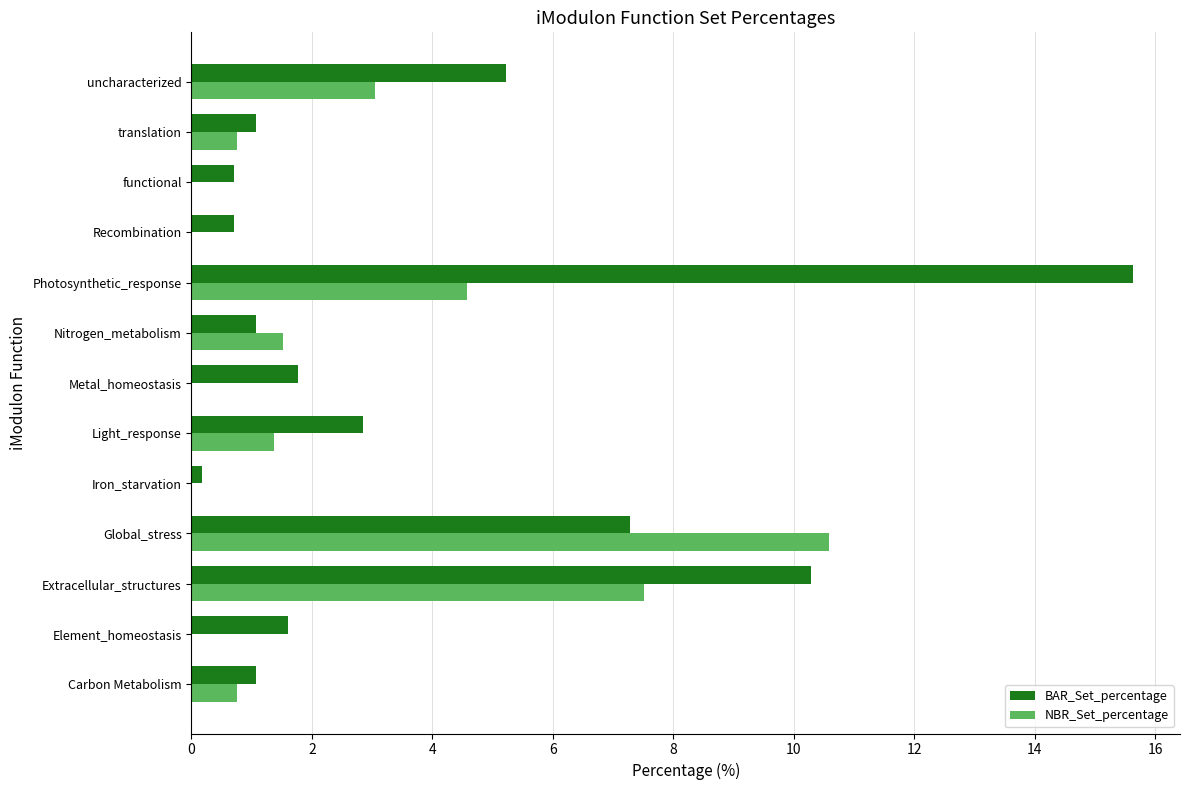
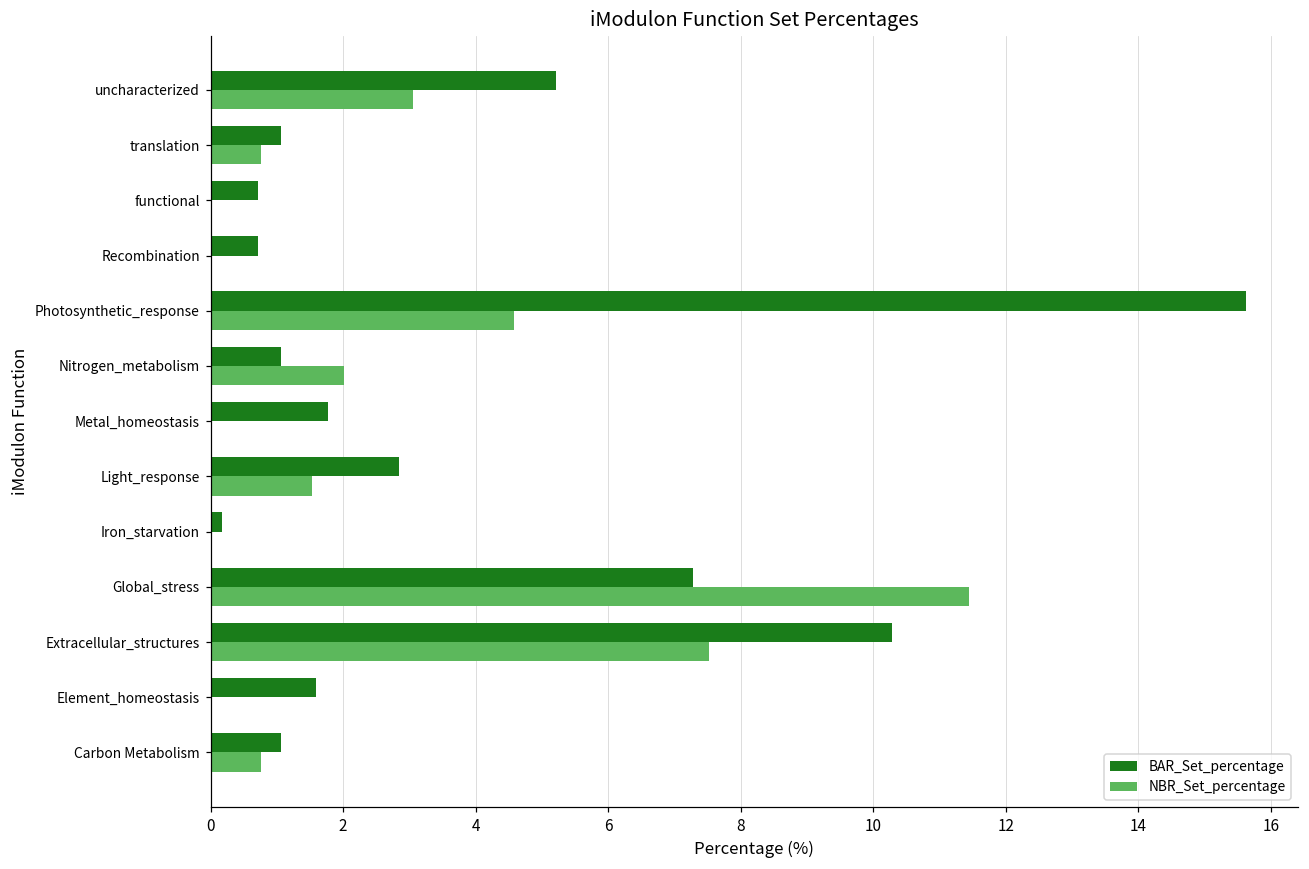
NBR_Set_percentage, Nitrogen_metabolism: 1.5 -> 2.0
NBR_Set_percentage, Light_response: 1.4 -> 1.5
NBR_Set_percentage, Global_stress: 10.6 -> 11.5
